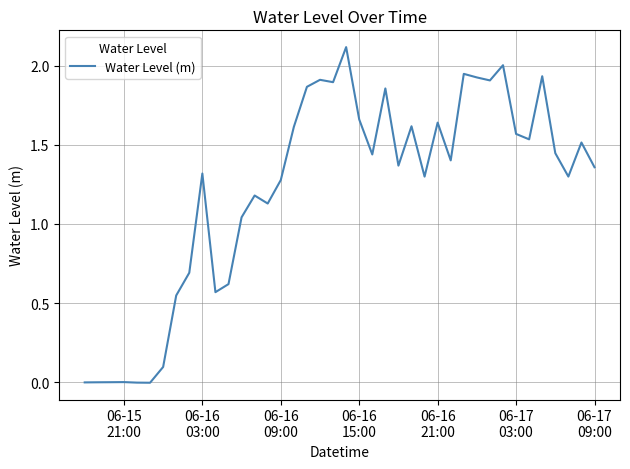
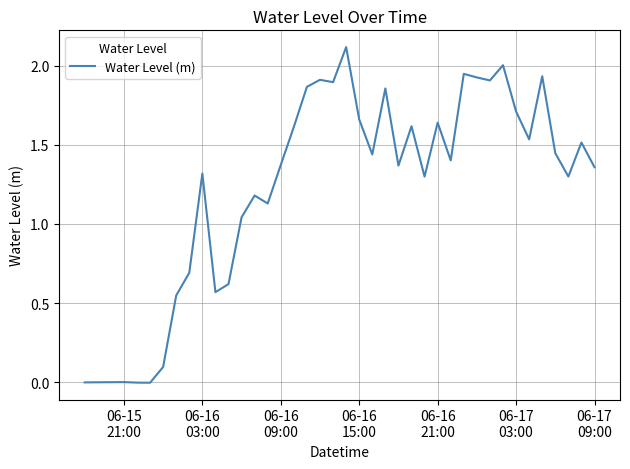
06-16 09:00: 1.28 -> 1.37
06-17 03:00: 1.57 -> 1.71
